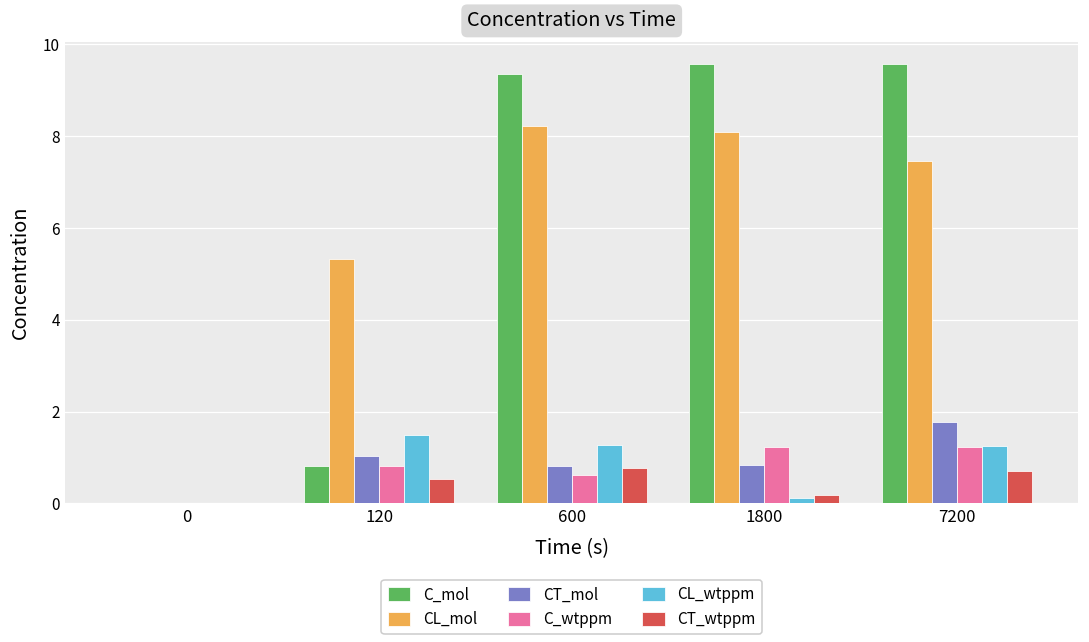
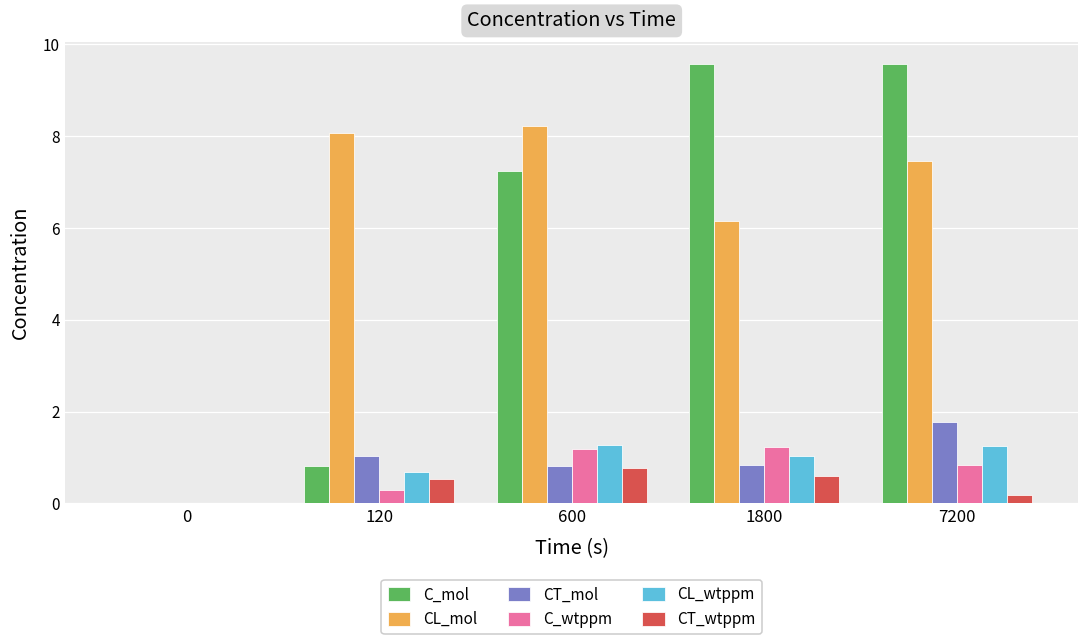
CL_mol, 120: 5.3 -> 8.1
C_wtppm, 120: 0.8 -> 0.3
CL_wtppm, 120: 1.5 -> 0.7
C_mol, 600: 9.4 -> 7.2
C_wtppm, 600: 0.6 -> 1.2
CL_mol, 1800: 8.1 -> 6.2
CL_wtppm, 1800: 0.1 -> 1.0
CT_wtppm, 1800: 0.2 -> 0.6
C_wtppm, 7200: 1.2 -> 0.8
CT_wtppm, 7200: 0.7 -> 0.2
